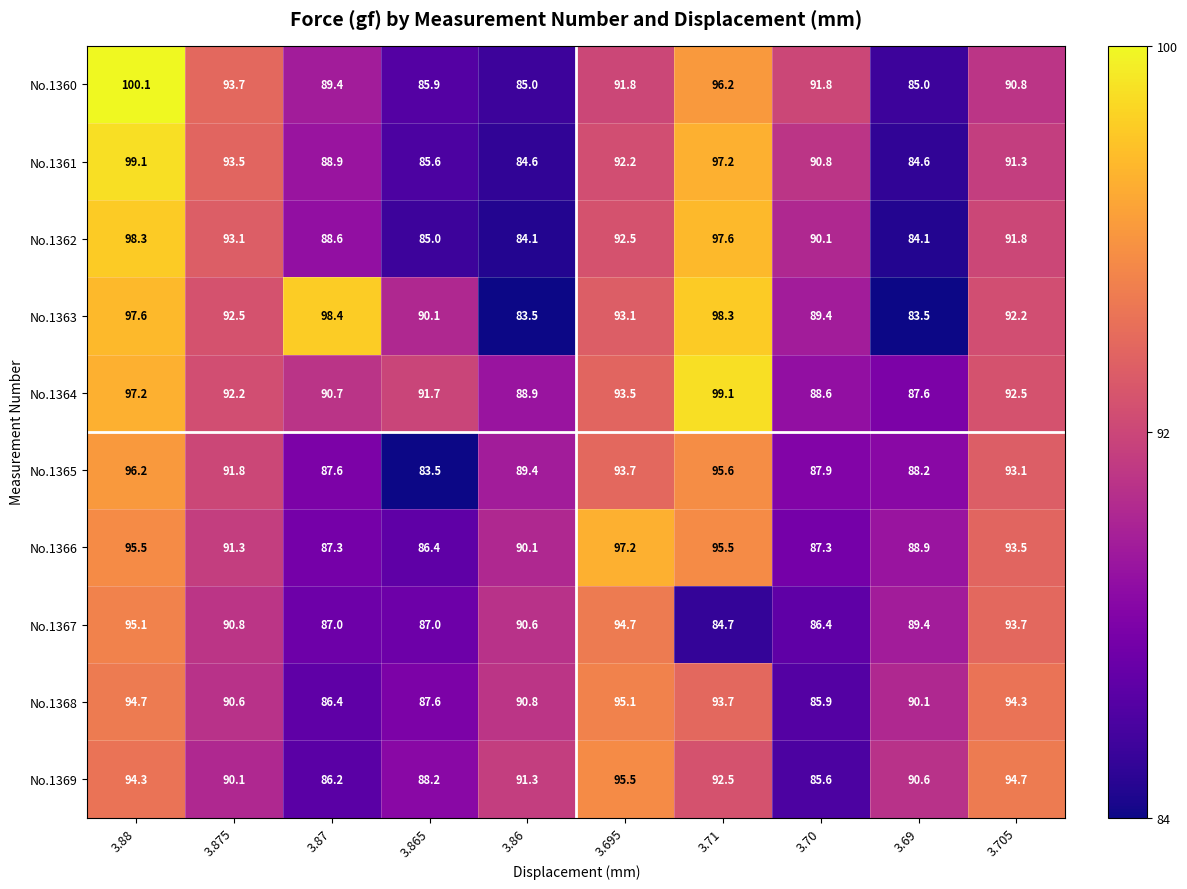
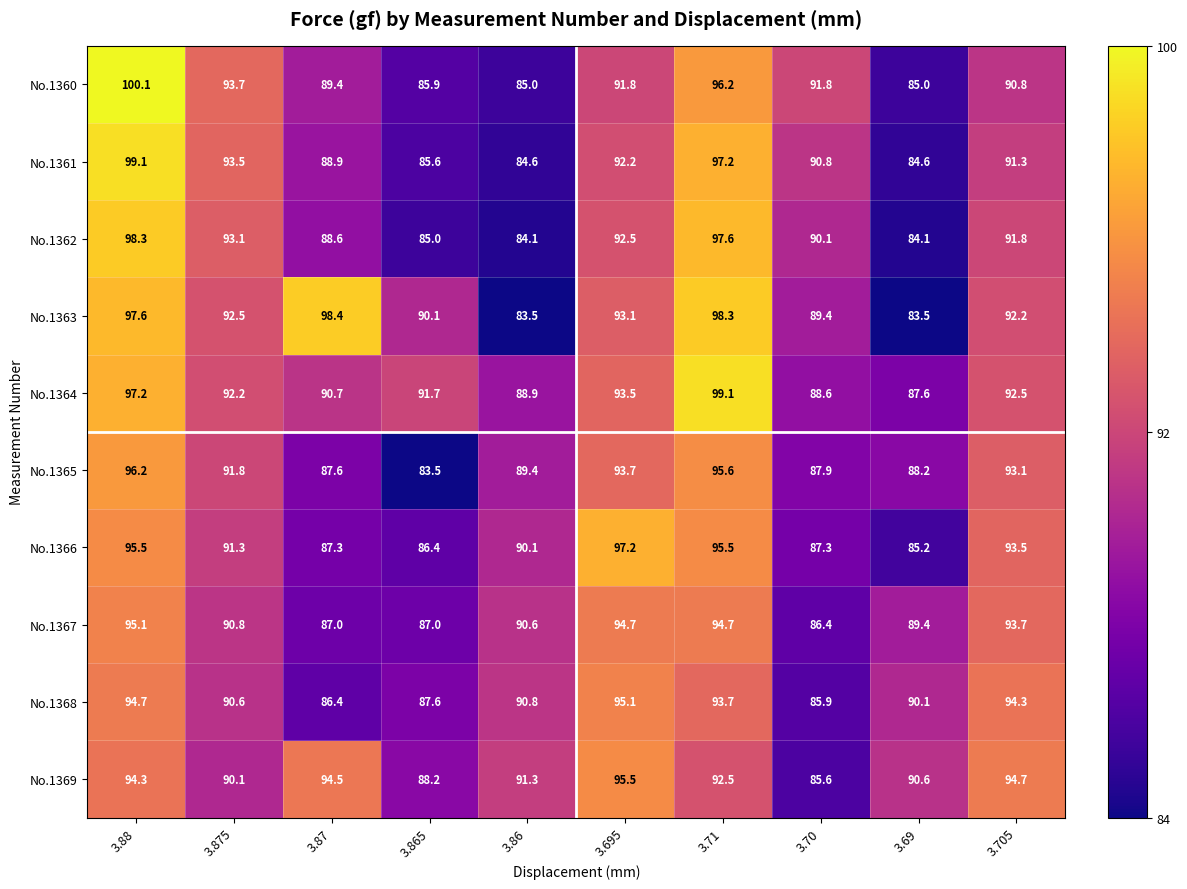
No.1366, 3.69: 88.9 -> 85.2
No.1367, 3.71: 84.7 -> 94.7
No.1369, 3.87: 86.2 -> 94.5
